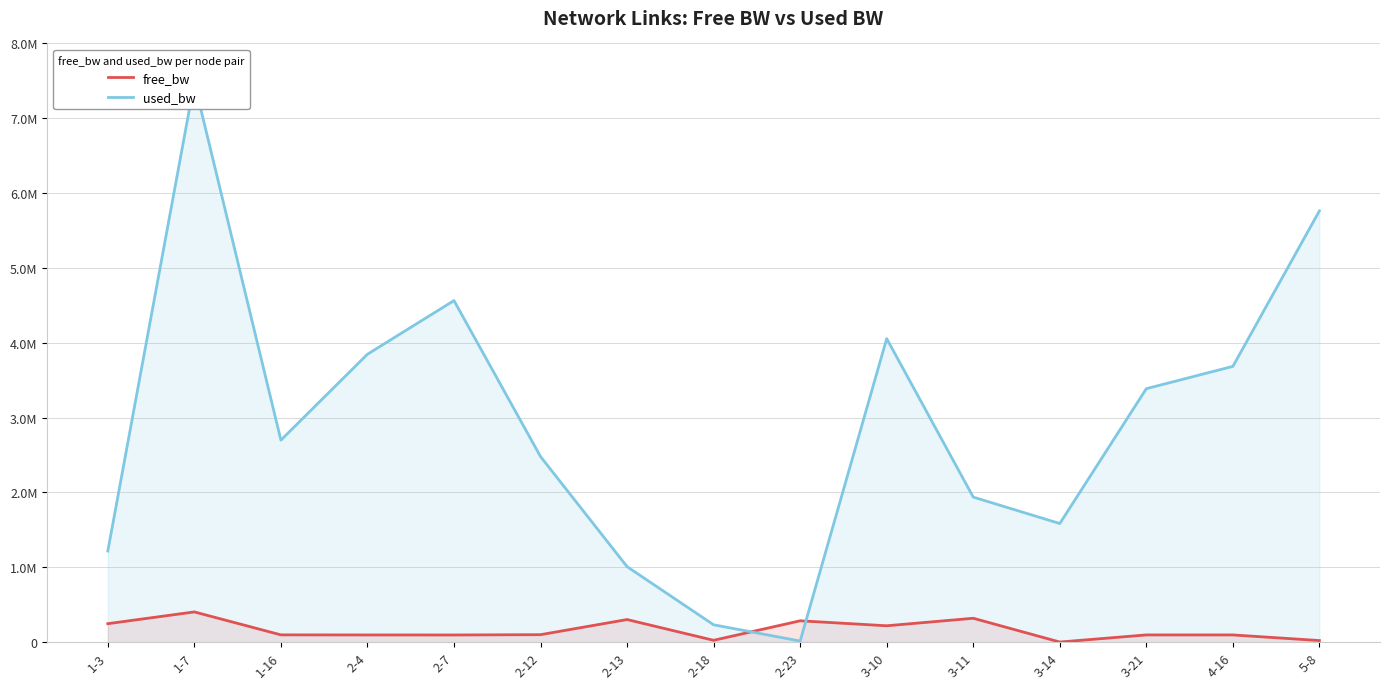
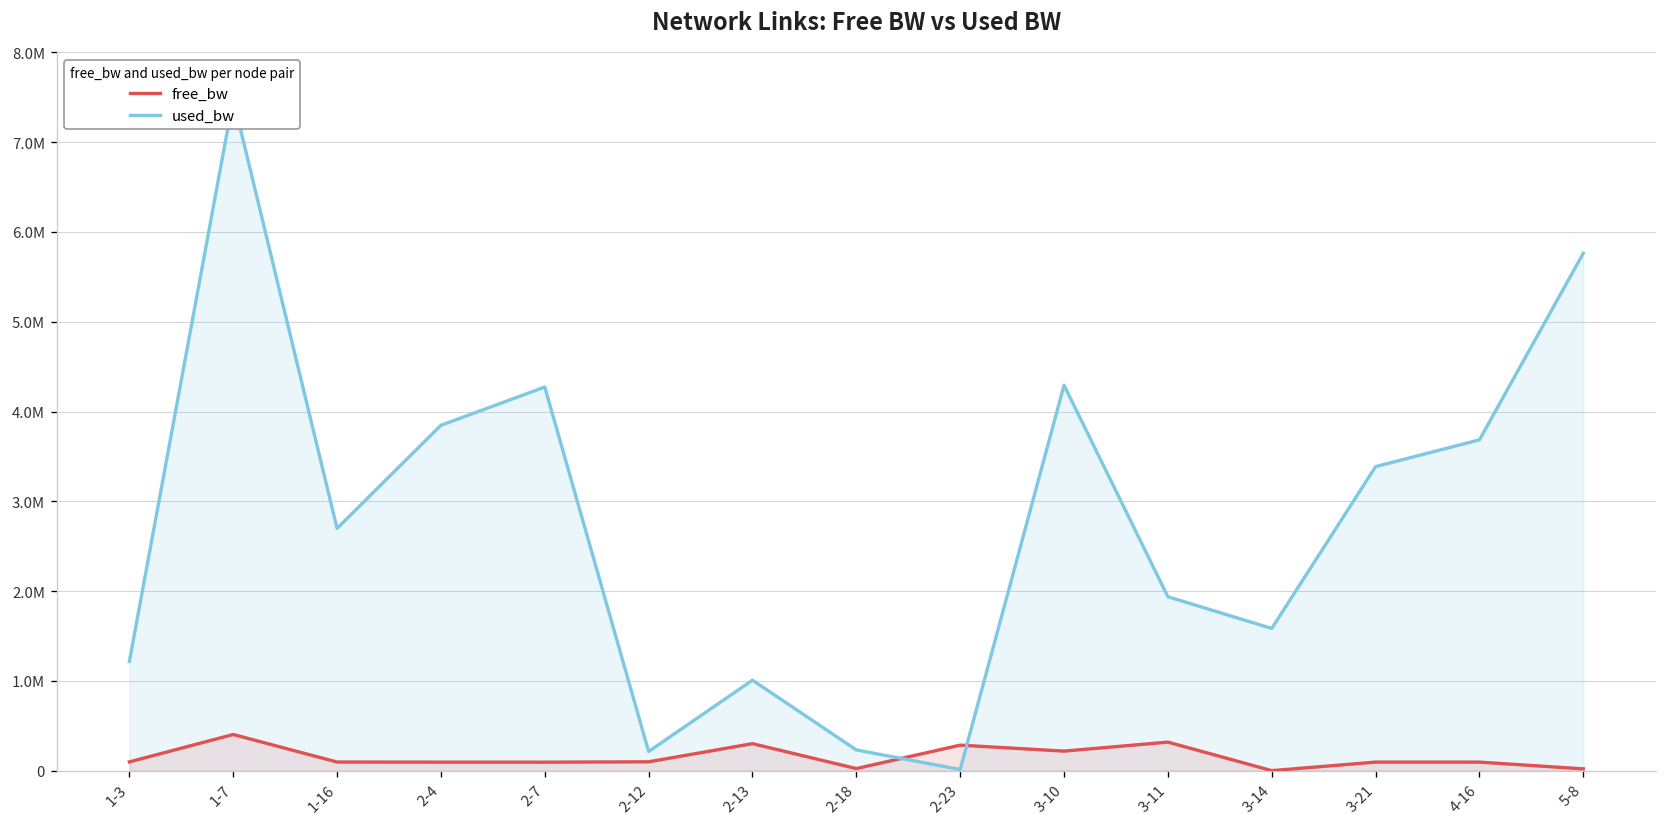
free_bw, 1-3: 200000 -> 100000
used_bw, 2-7: 4600000 -> 4300000
used_bw, 2-12: 2500000 -> 200000
used_bw, 3-10: 4100000 -> 4300000
